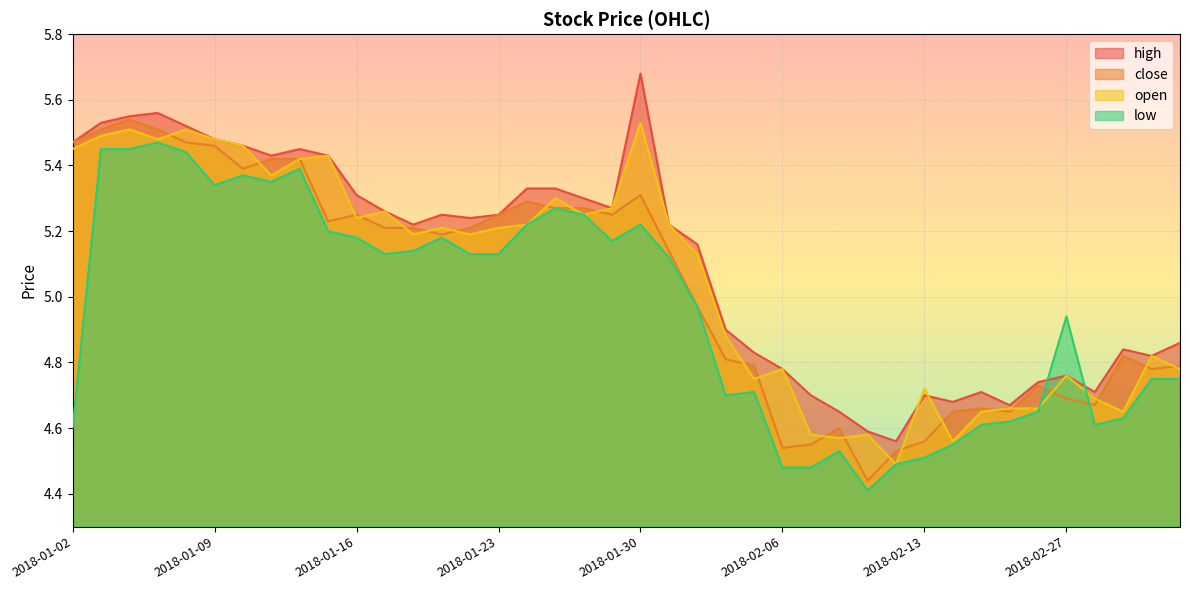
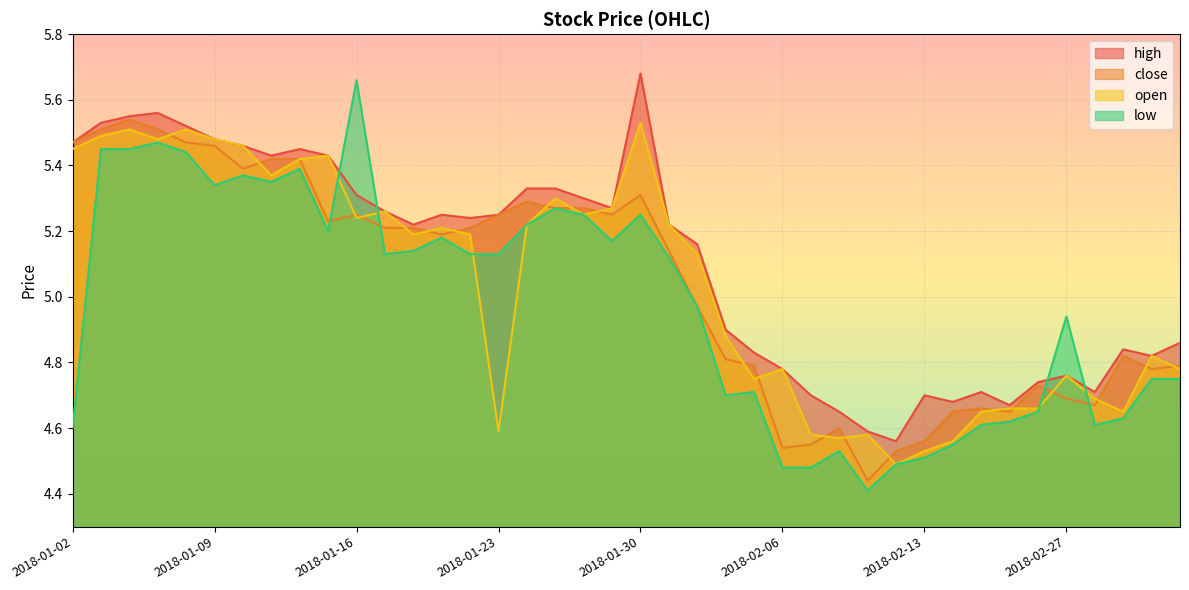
low, 2018-01-16: 5.18 -> 5.66
open, 2018-01-23: 5.21 -> 4.59
low, 2018-01-30: 5.22 -> 5.25
open, 2018-02-13: 4.72 -> 4.53
